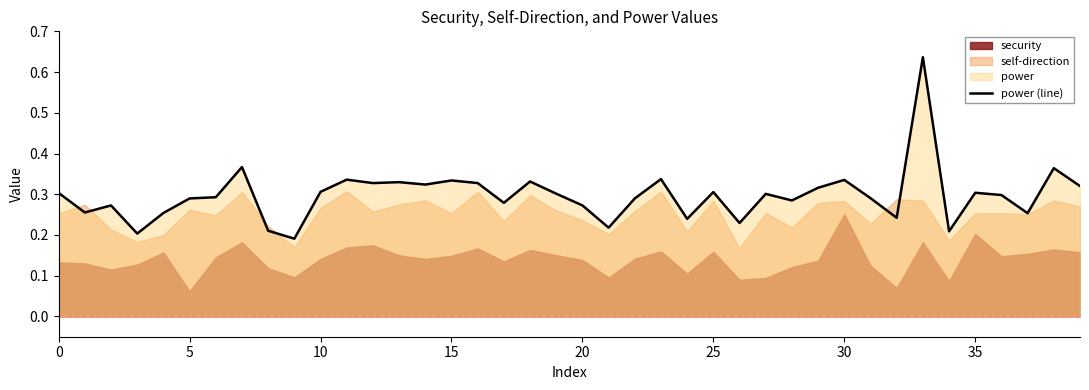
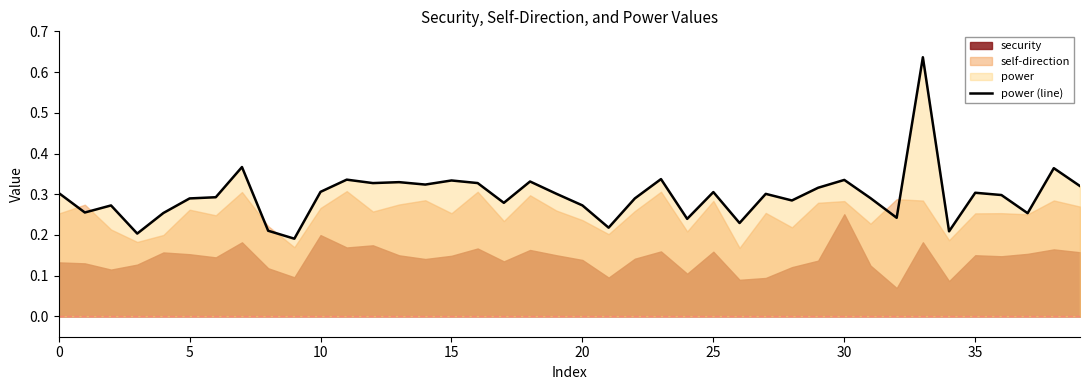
security, 5: 0.06 -> 0.15
security, 10: 0.14 -> 0.20
security, 35: 0.20 -> 0.15
